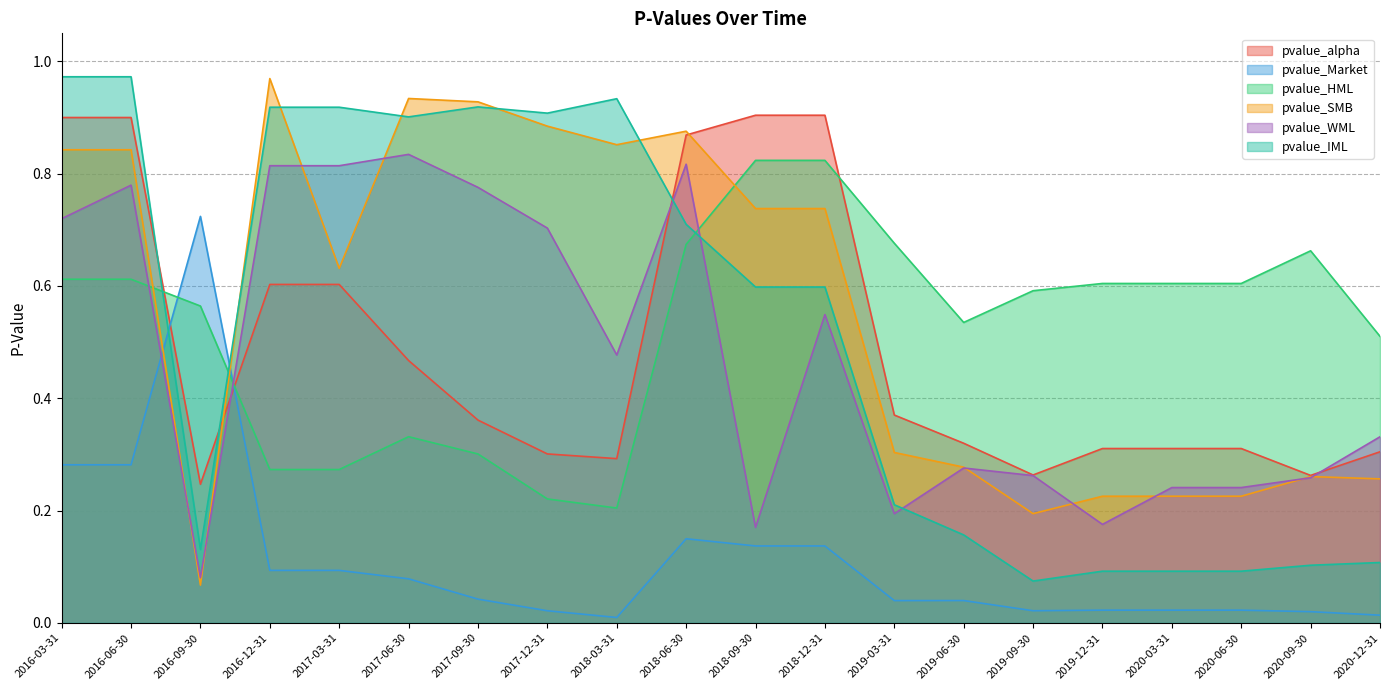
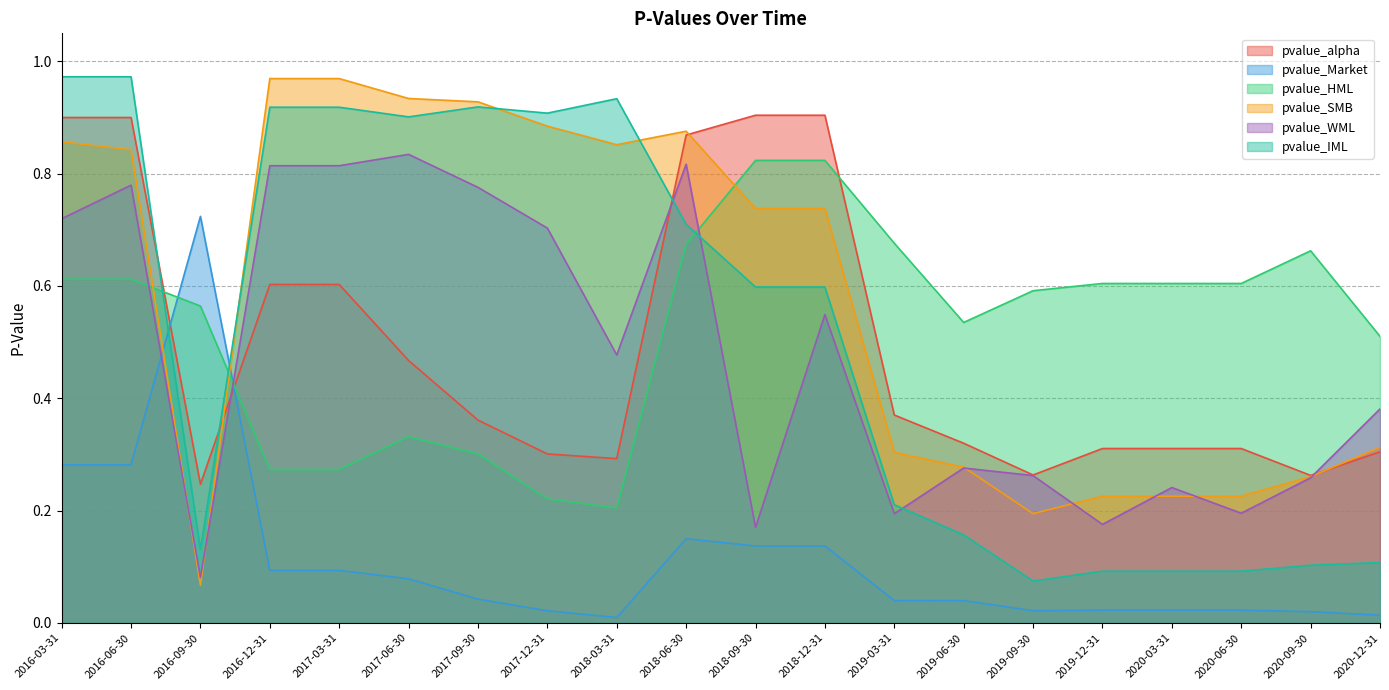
pvalue_SMB, 2016-03-31: 0.84 -> 0.86
pvalue_SMB, 2017-03-31: 0.63 -> 0.97
pvalue_WML, 2020-06-30: 0.24 -> 0.20
pvalue_SMB, 2020-12-31: 0.26 -> 0.31
pvalue_WML, 2020-12-31: 0.33 -> 0.38
